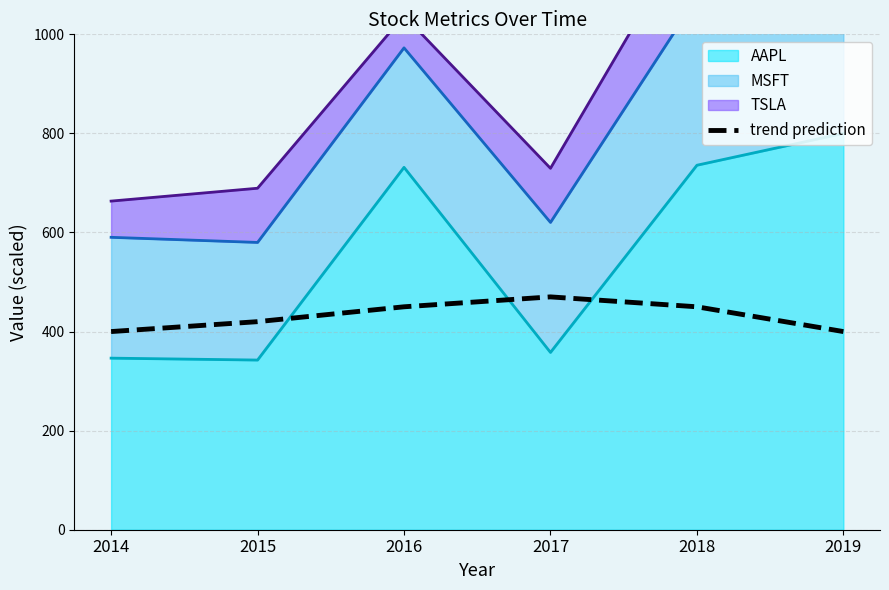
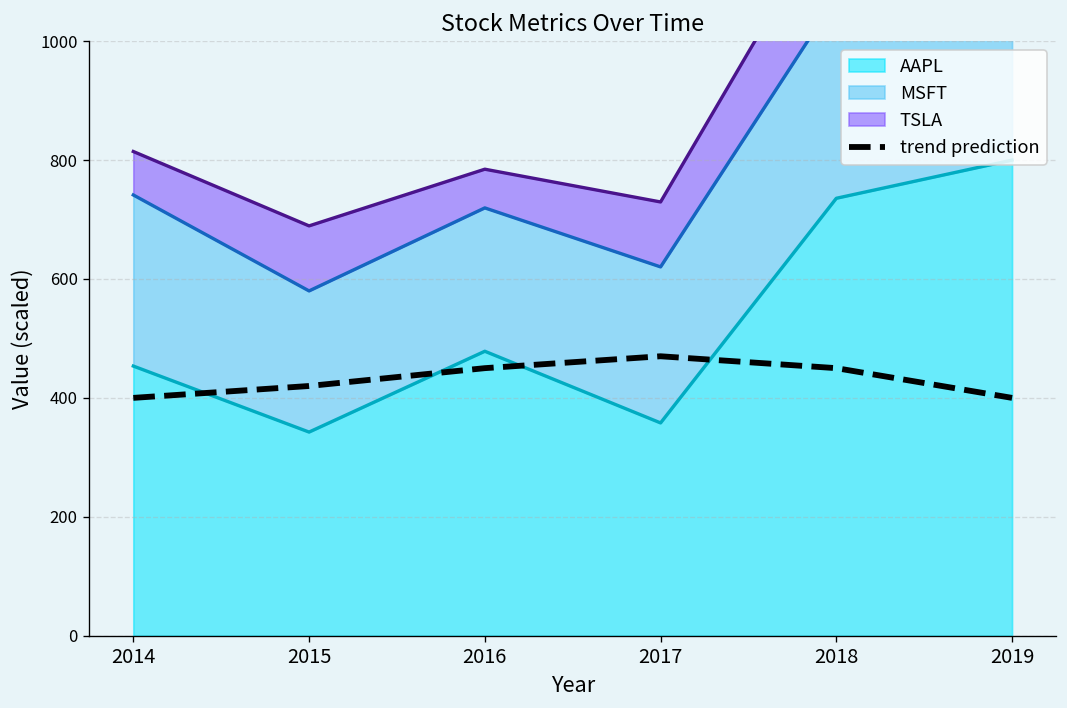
AAPL, 2014: 350 -> 450
MSFT, 2014: 240 -> 290
AAPL, 2016: 730 -> 480
